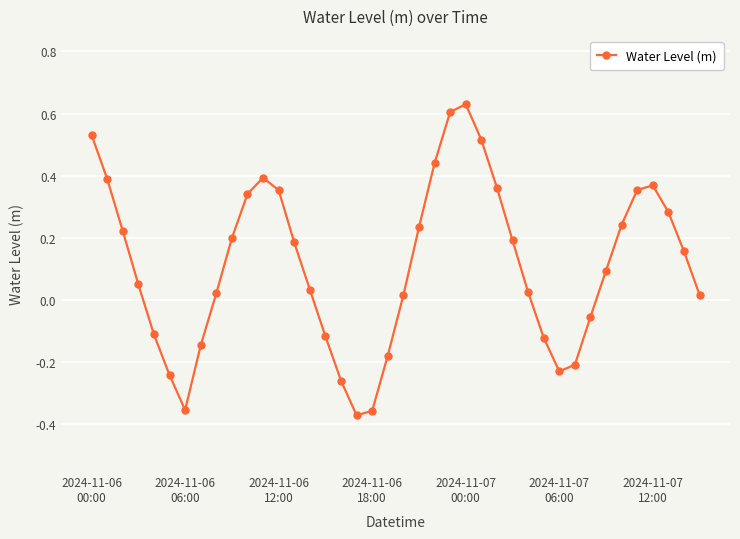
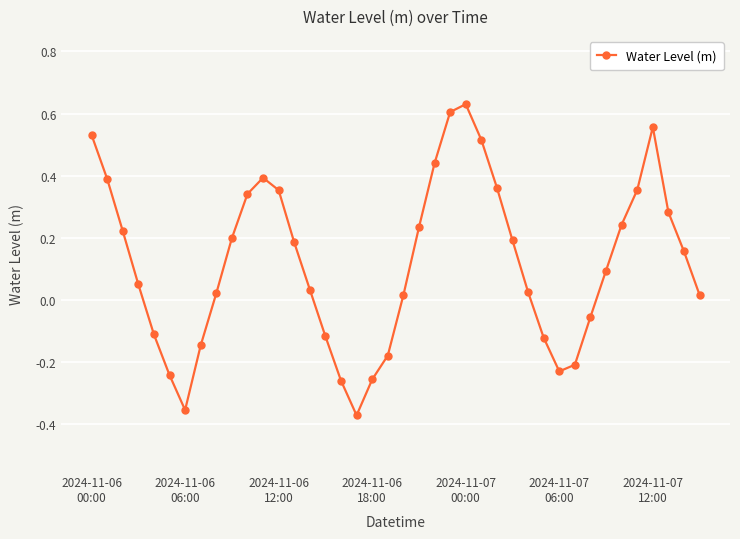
2024-11-06 18:00: -0.36 -> -0.26
2024-11-07 12:00: 0.37 -> 0.56
